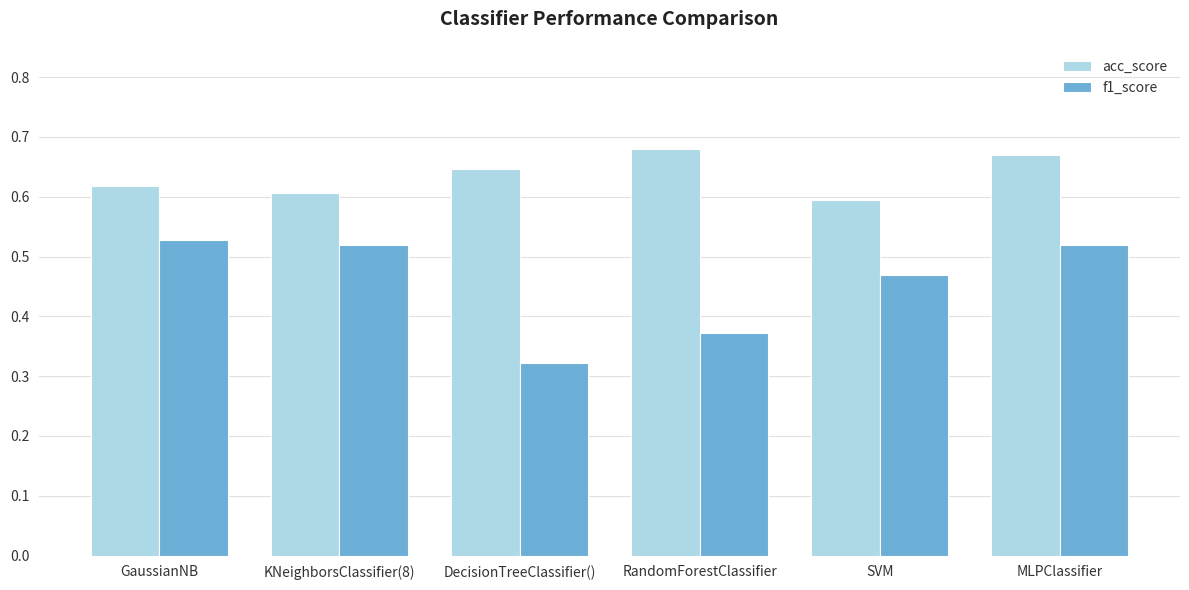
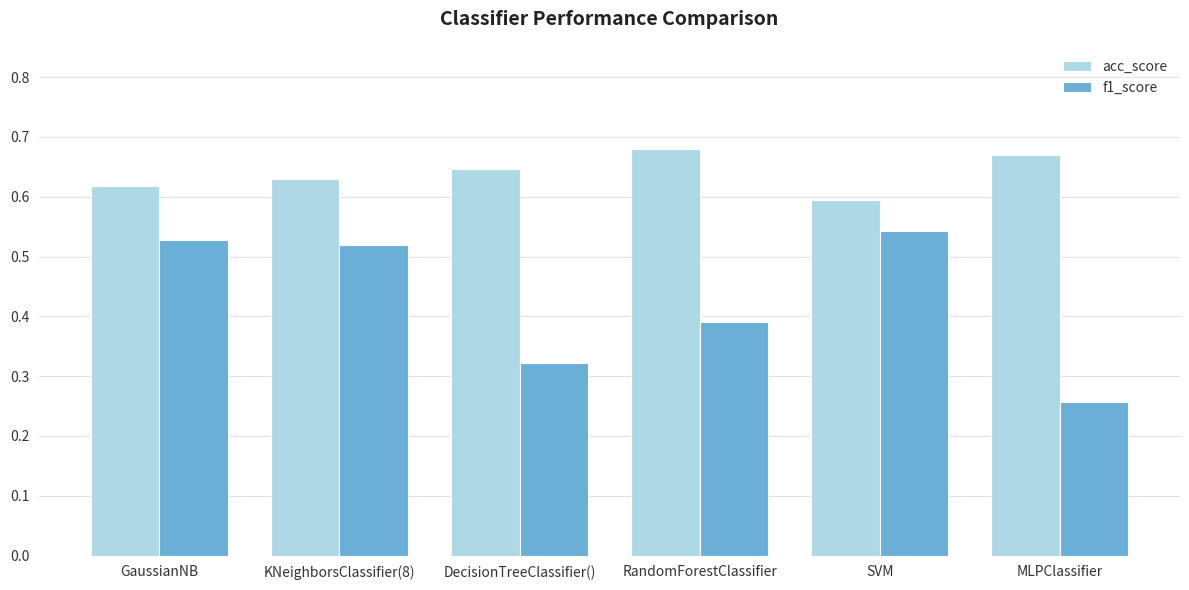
acc_score, KNeighborsClassifier(8): 0.61 -> 0.63
f1_score, RandomForestClassifier: 0.37 -> 0.39
f1_score, SVM: 0.47 -> 0.54
f1_score, MLPClassifier: 0.52 -> 0.26
